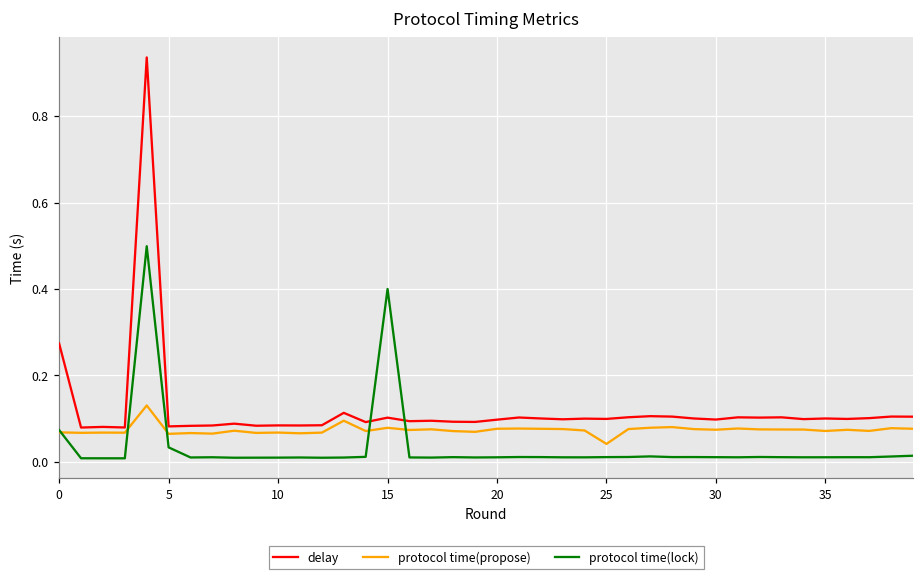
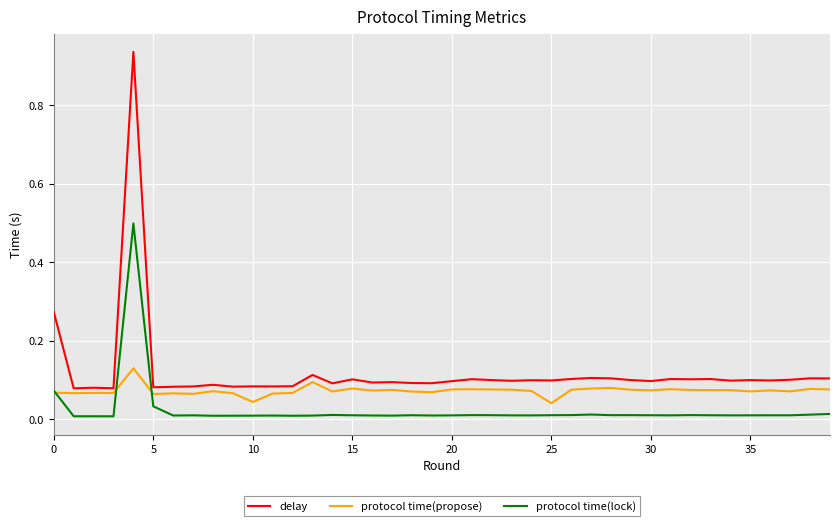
protocol time(propose), 10: 0.07 -> 0.04
protocol time(lock), 15: 0.40 -> 0.01
